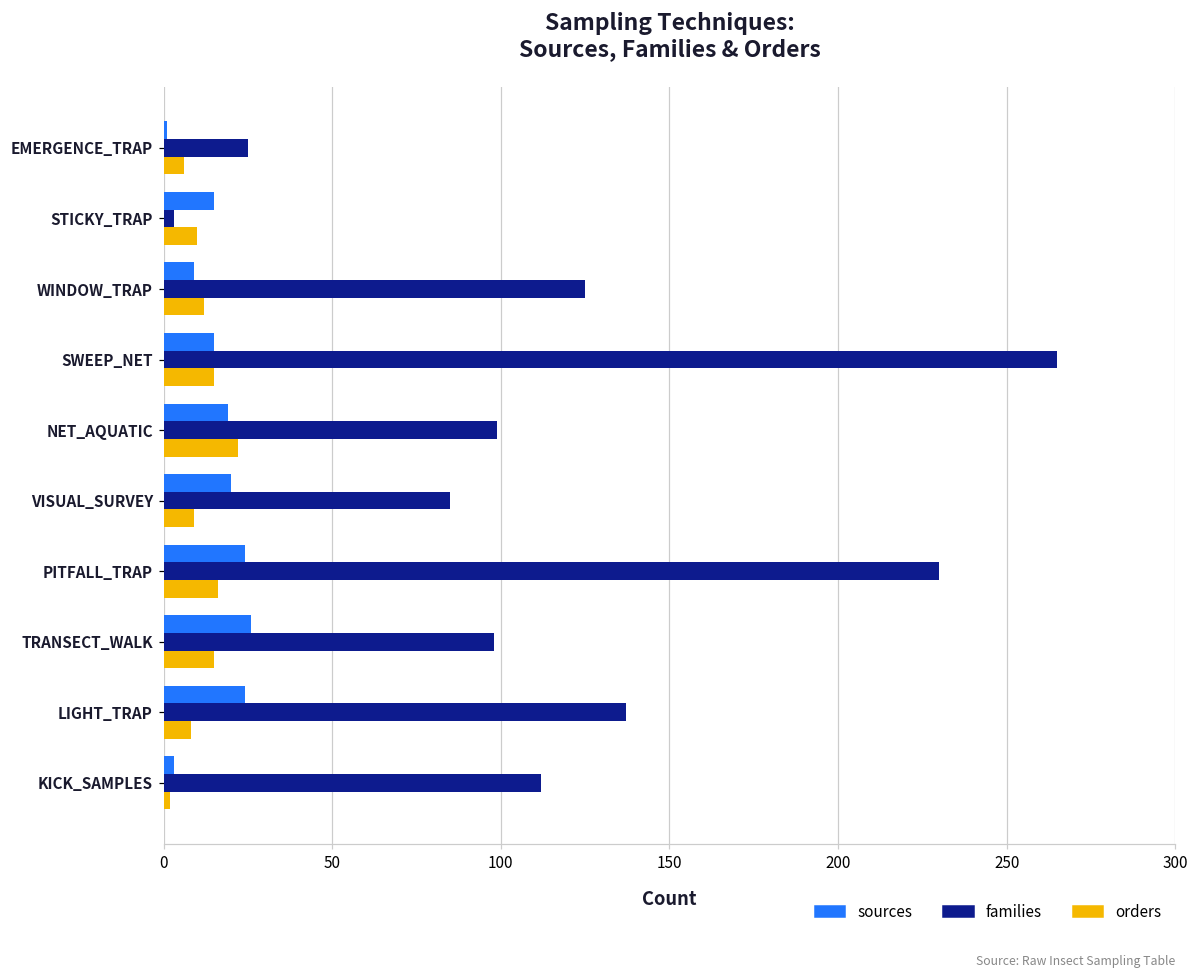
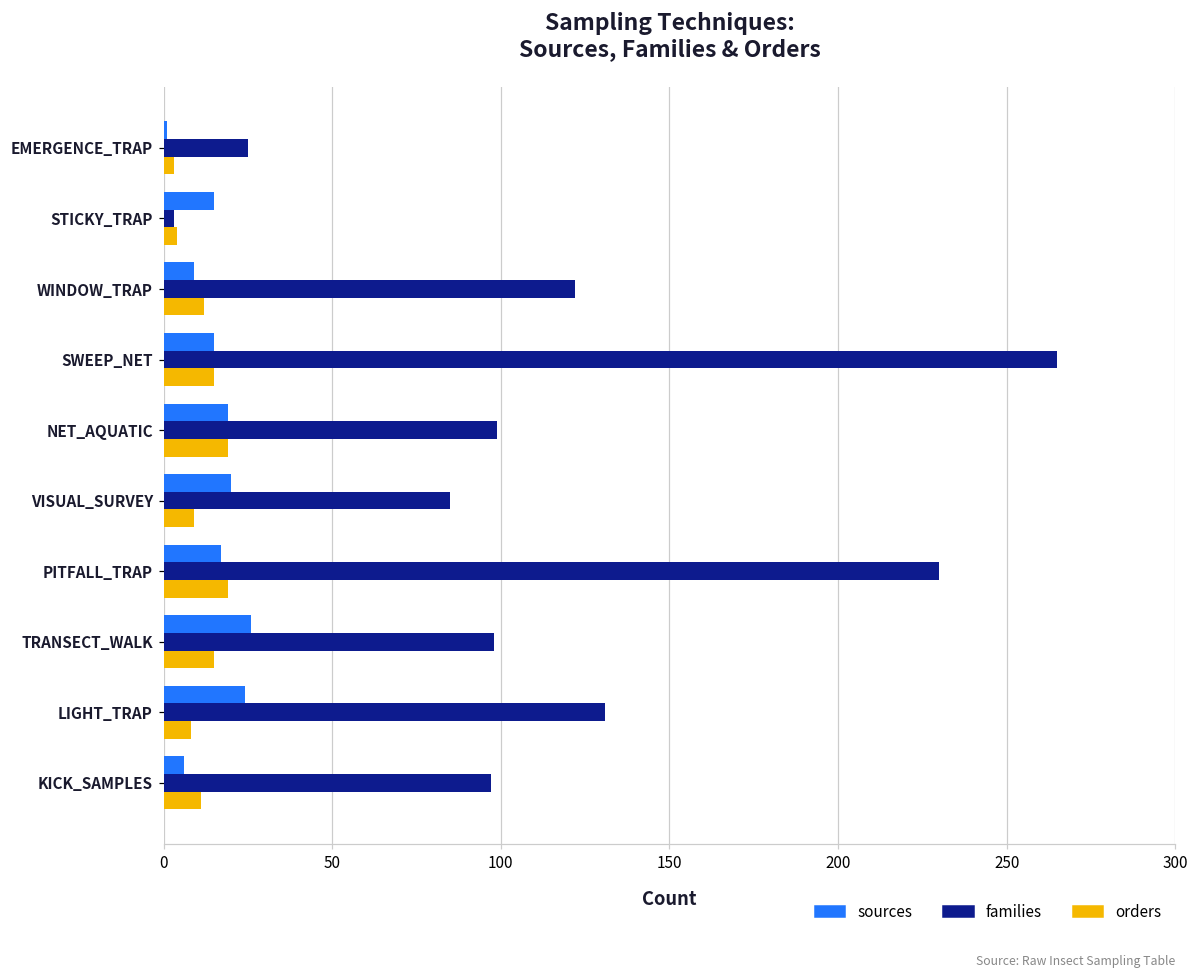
orders, EMERGENCE_TRAP: 6 -> 3
orders, STICKY_TRAP: 10 -> 4
families, WINDOW_TRAP: 125 -> 122
orders, NET_AQUATIC: 22 -> 19
sources, PITFALL_TRAP: 24 -> 17
orders, PITFALL_TRAP: 16 -> 19
families, LIGHT_TRAP: 137 -> 131
sources, KICK_SAMPLES: 3 -> 6
families, KICK_SAMPLES: 112 -> 97
orders, KICK_SAMPLES: 2 -> 11
